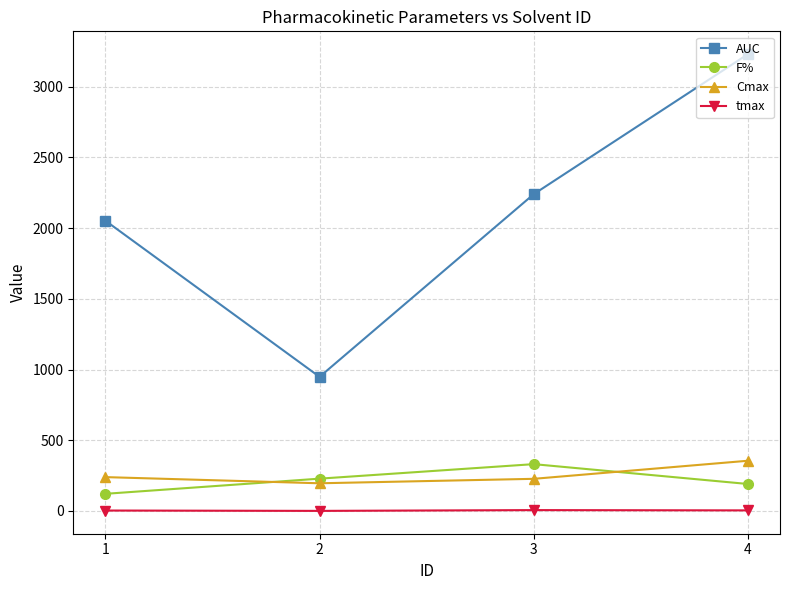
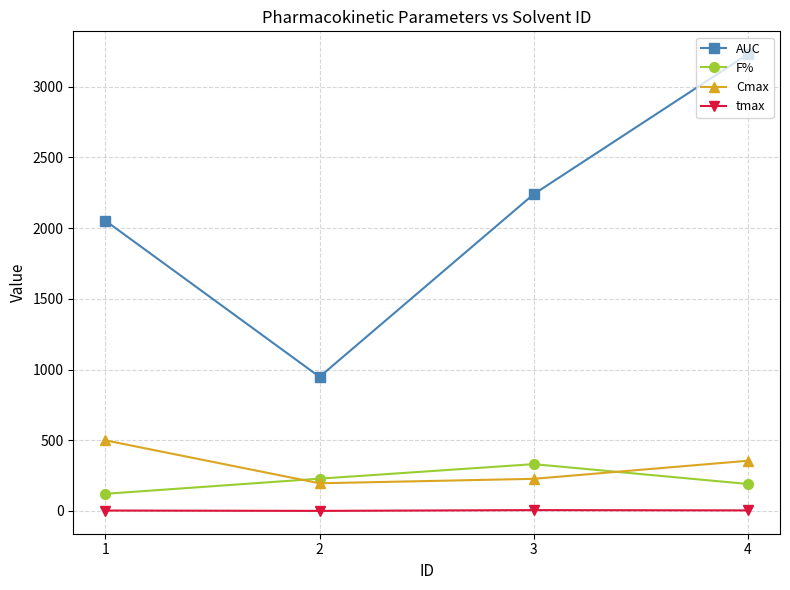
Cmax, 1: 240 -> 500
